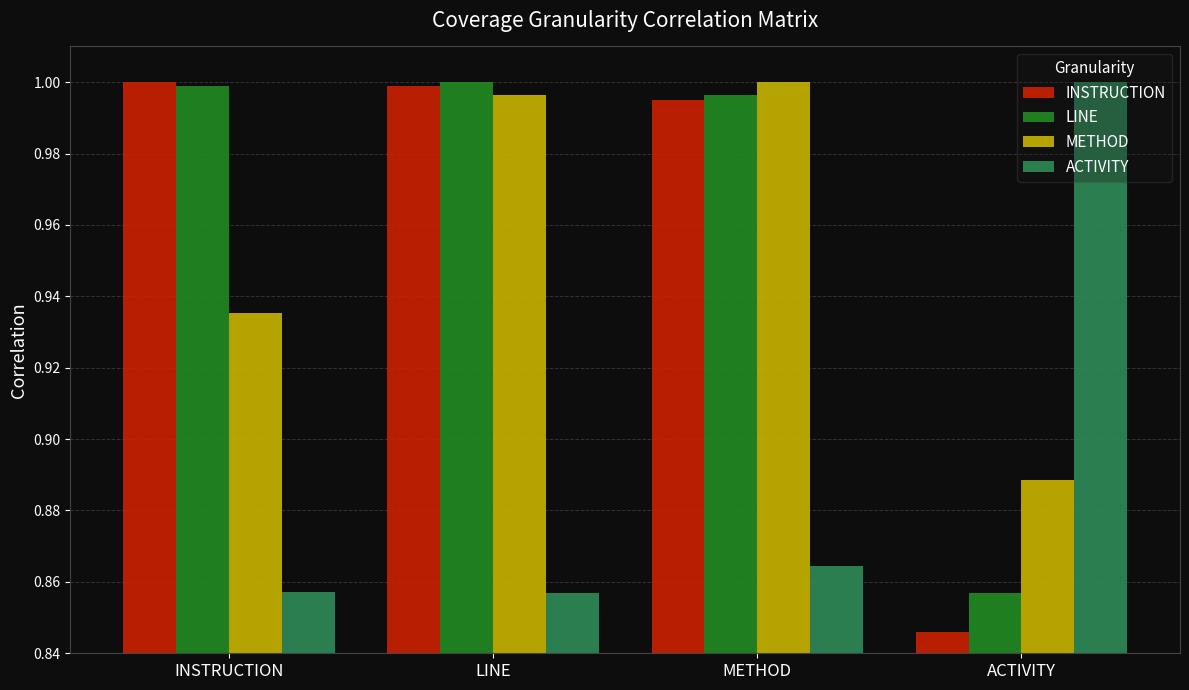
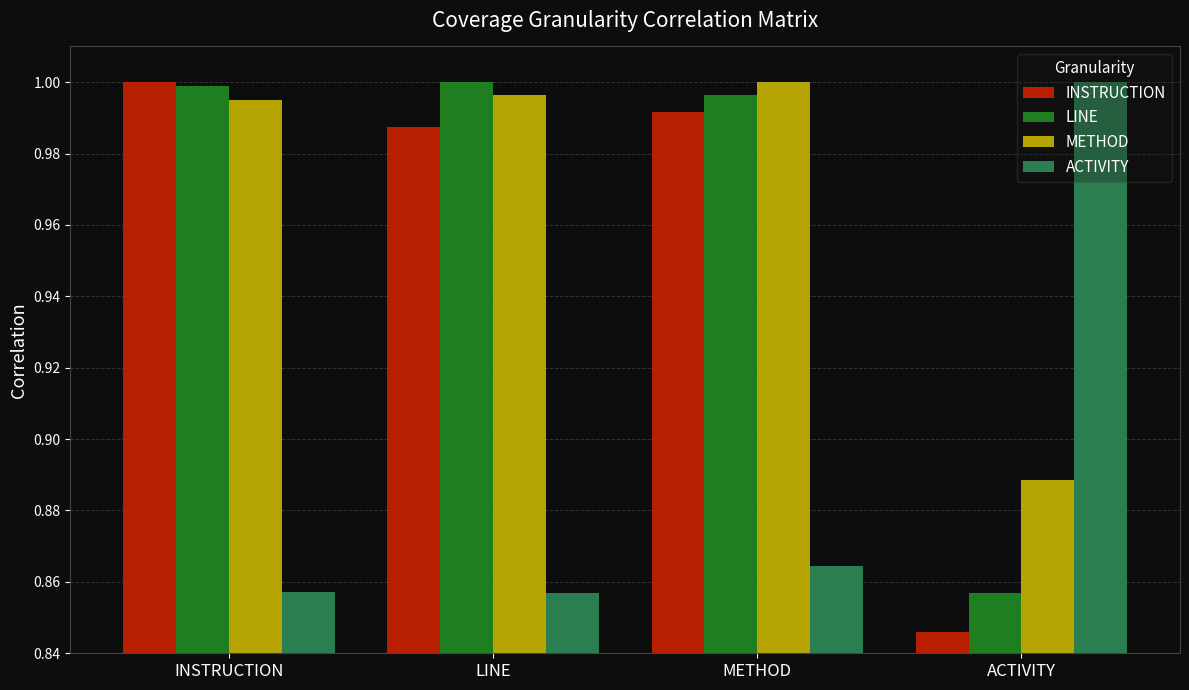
METHOD, INSTRUCTION: 0.935 -> 0.995
INSTRUCTION, LINE: 0.999 -> 0.987
INSTRUCTION, METHOD: 0.995 -> 0.992
